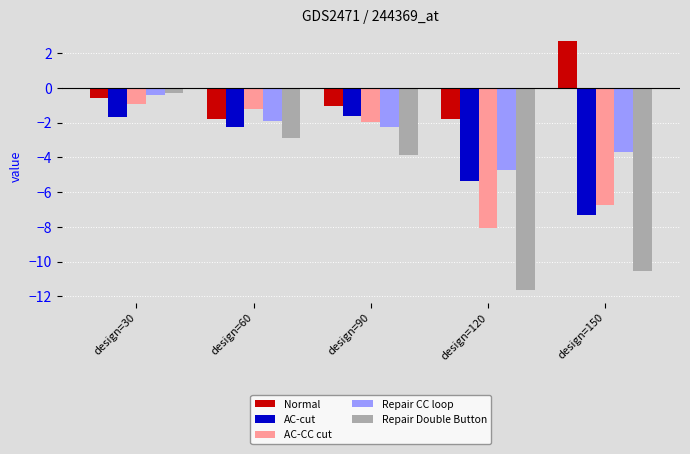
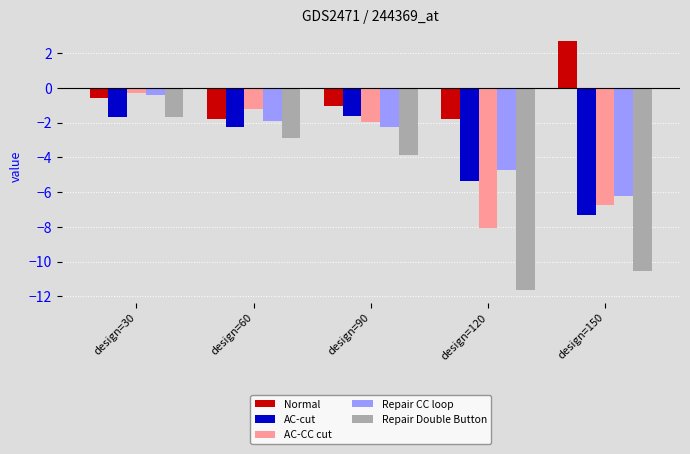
AC-CC cut, design=30: -0.9 -> -0.3
Repair Double Button, design=30: -0.3 -> -1.7
Repair CC loop, design=150: -3.7 -> -6.2
